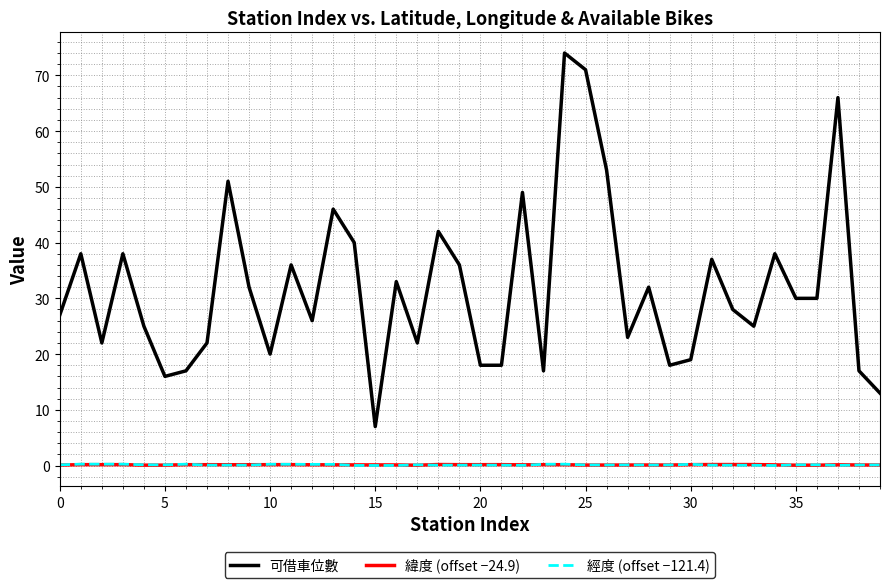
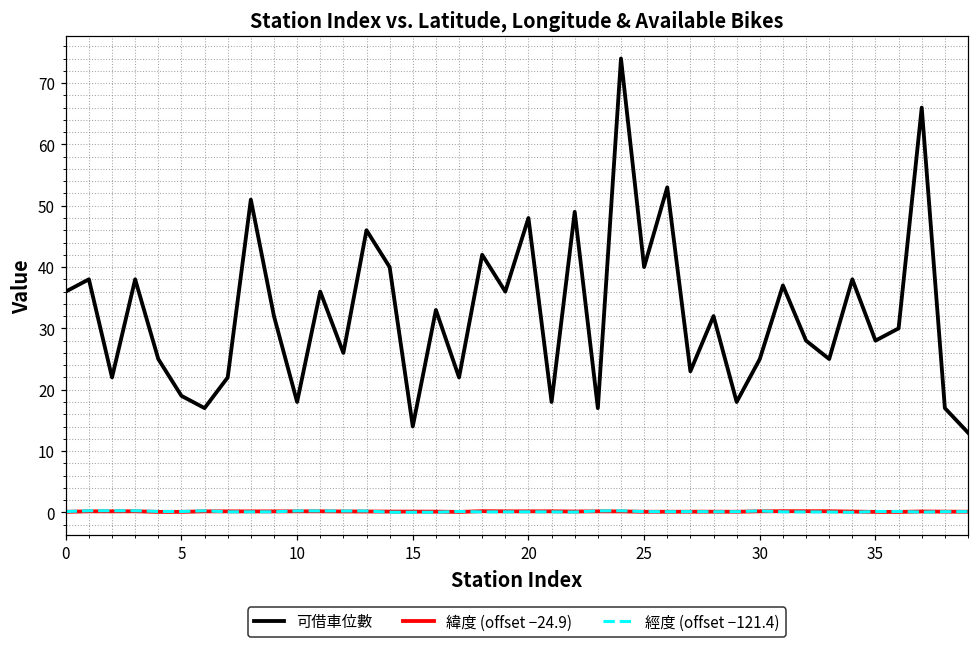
可借車位數, 0: 27 -> 36
可借車位數, 5: 16 -> 19
可借車位數, 10: 20 -> 18
可借車位數, 15: 7 -> 14
可借車位數, 20: 18 -> 48
可借車位數, 25: 71 -> 40
可借車位數, 30: 19 -> 25
可借車位數, 35: 30 -> 28
